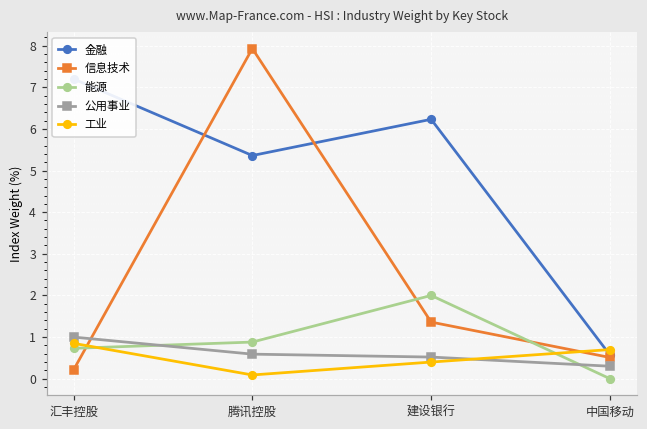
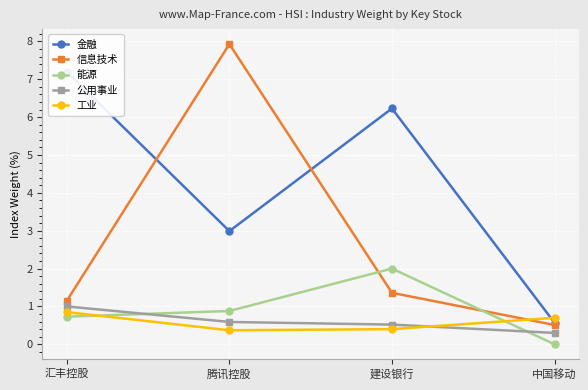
信息技术, 汇丰控股: 0.2 -> 1.2
金融, 腾讯控股: 5.4 -> 3.0
工业, 腾讯控股: 0.1 -> 0.4
